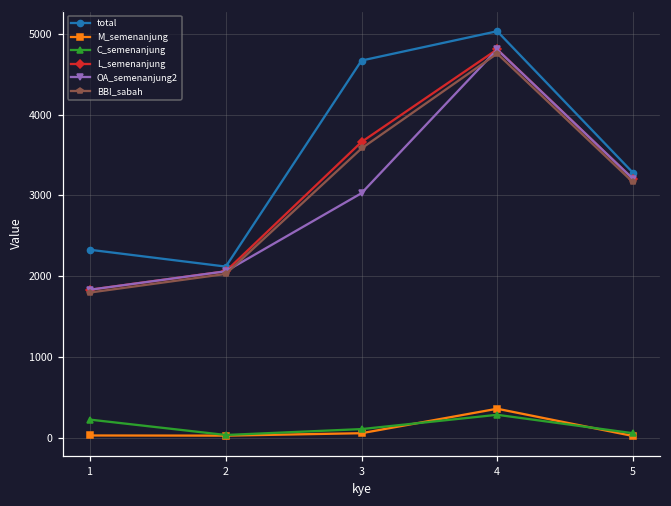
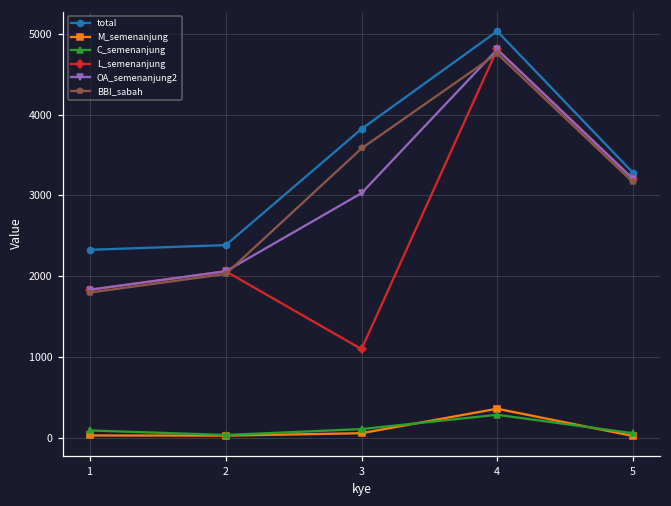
C_semenanjung, 1: 200 -> 100
total, 2: 2100 -> 2400
total, 3: 4700 -> 3800
L_semenanjung, 3: 3700 -> 1100
